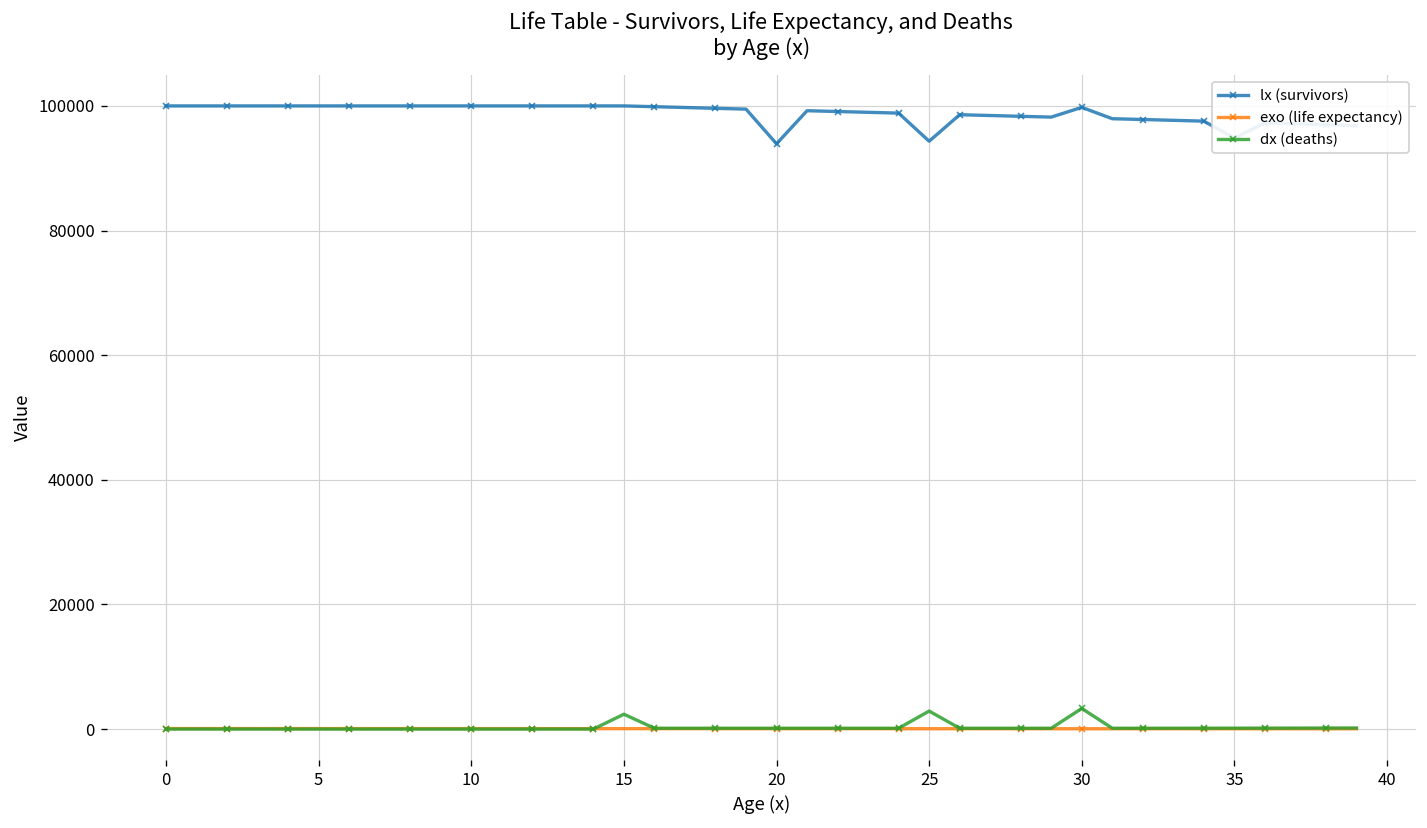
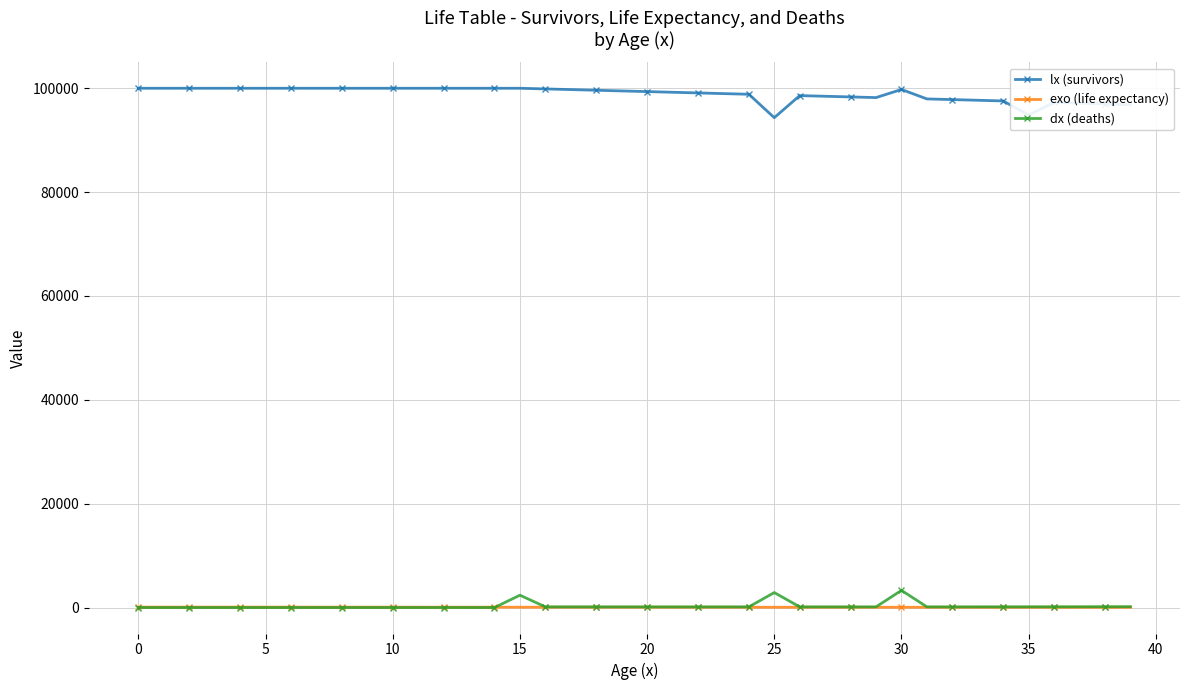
lx (survivors), 20: 94000 -> 99000
